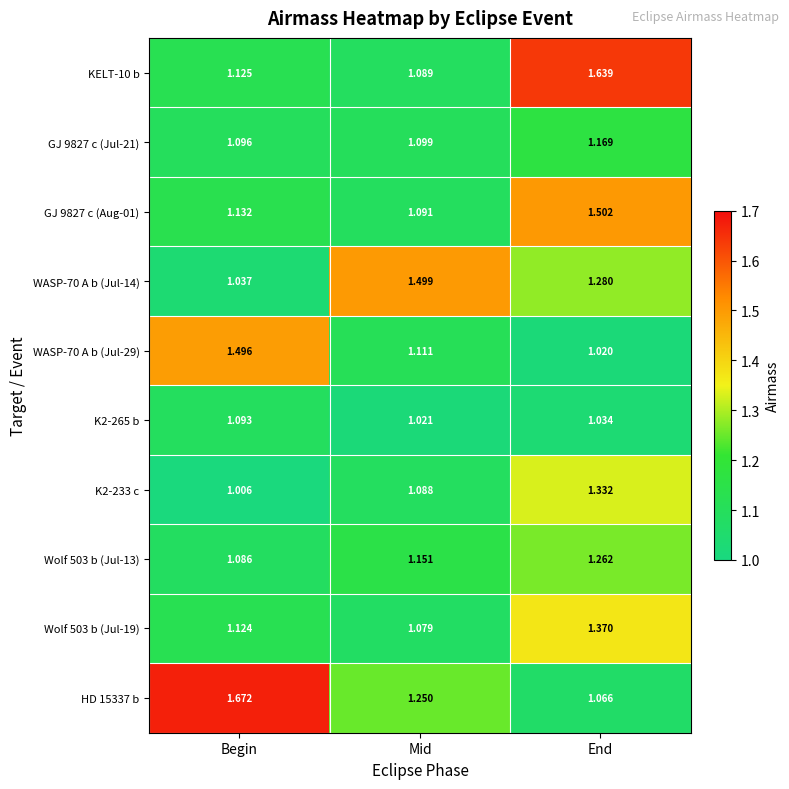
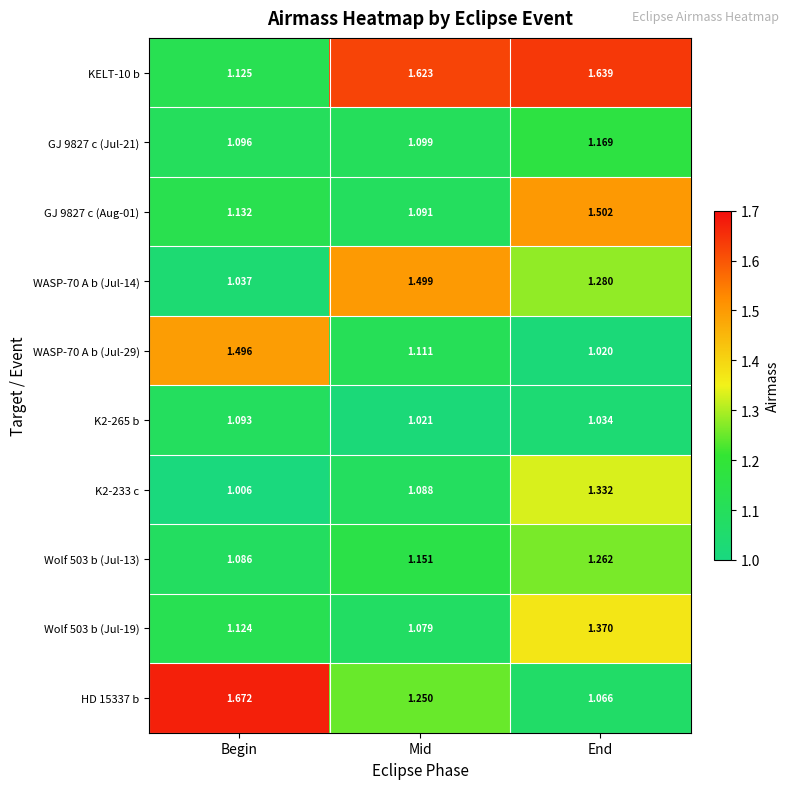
KELT-10 b, Mid: 1.089 -> 1.623
